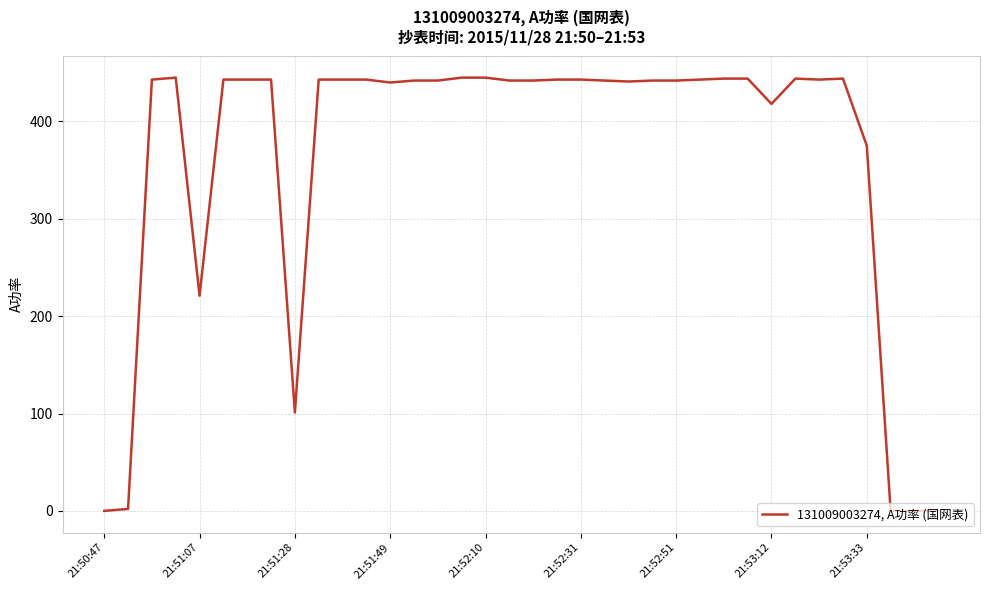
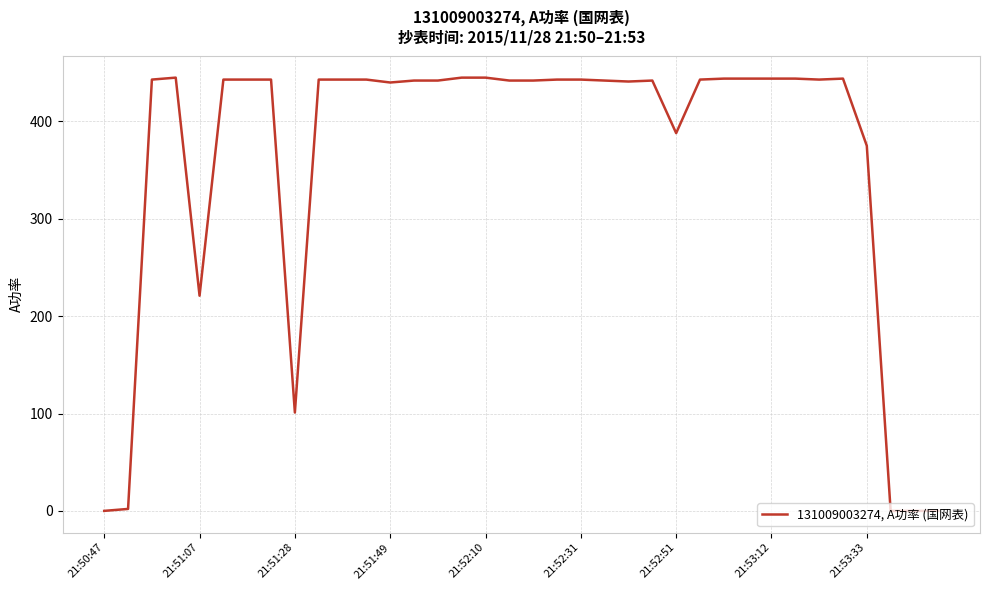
21:52:51: 440 -> 390
21:53:12: 420 -> 440
